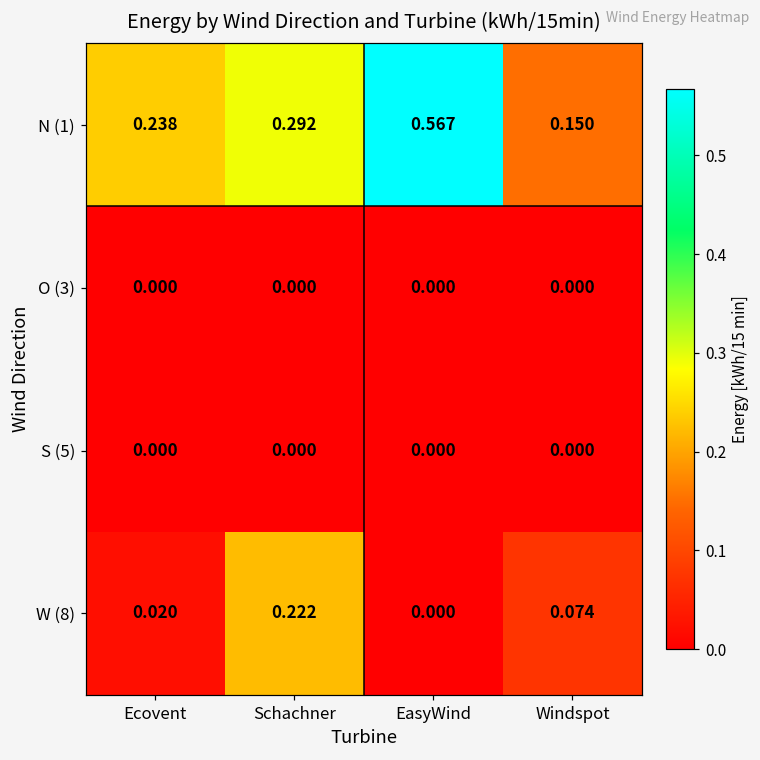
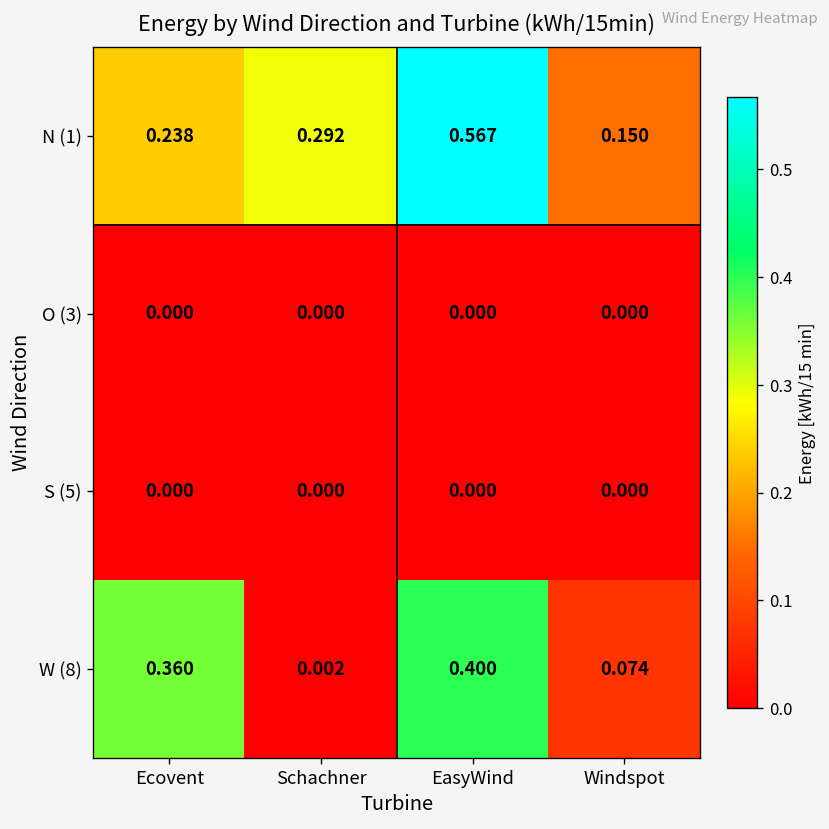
W (8), Ecovent: 0.020 -> 0.360
W (8), Schachner: 0.222 -> 0.002
W (8), EasyWind: 0.000 -> 0.400
